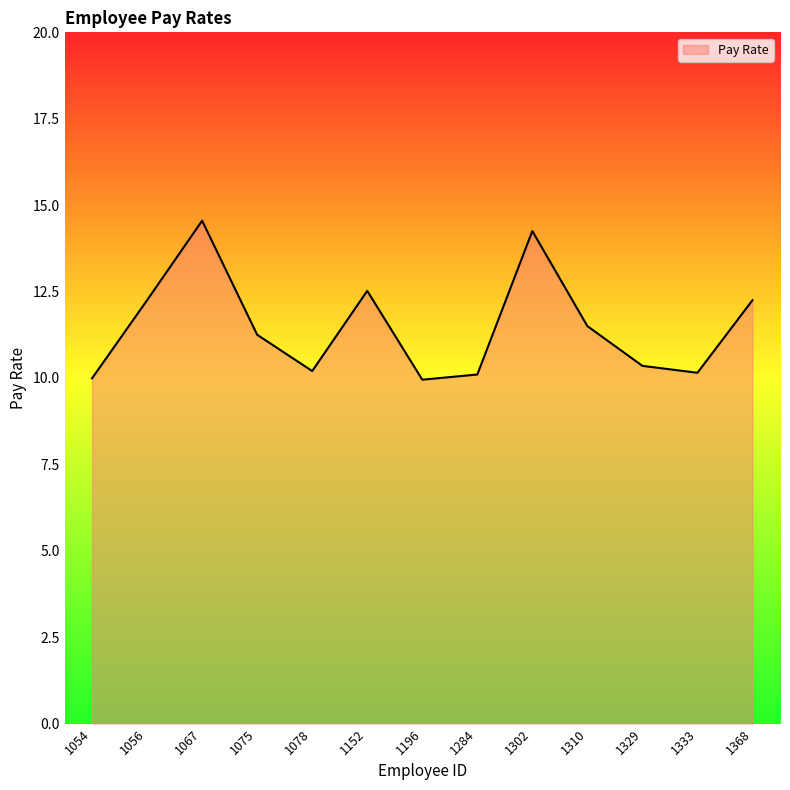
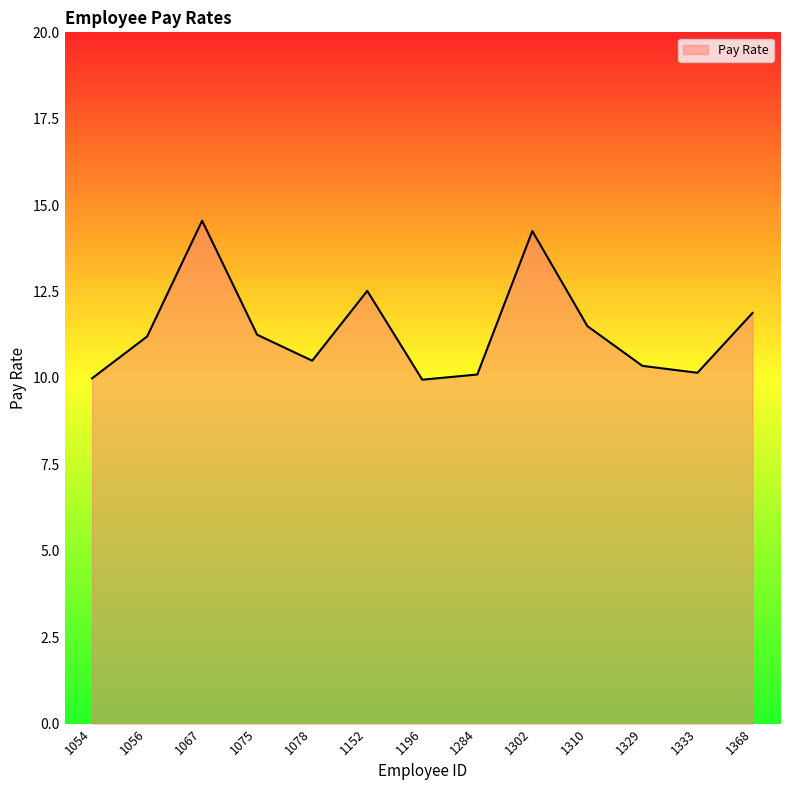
1056: 12.3 -> 11.2
1078: 10.2 -> 10.5
1368: 12.3 -> 11.9
